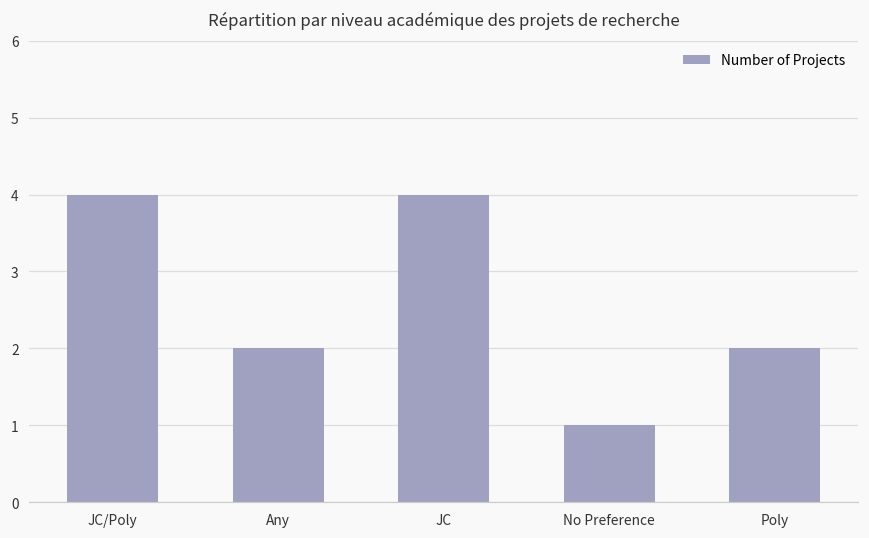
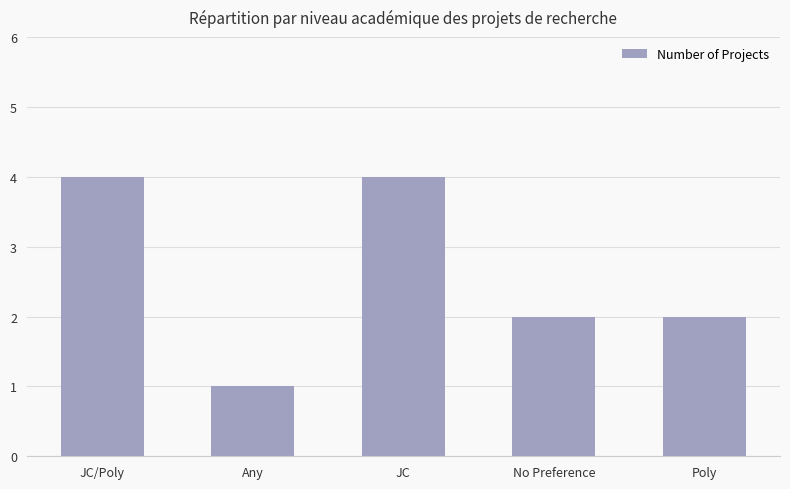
Any: 2 -> 1
No Preference: 1 -> 2
